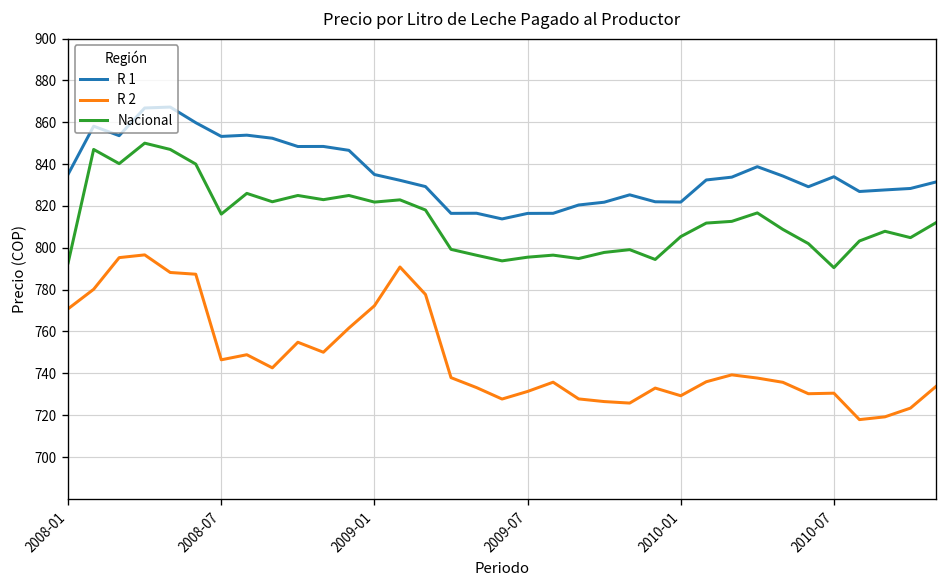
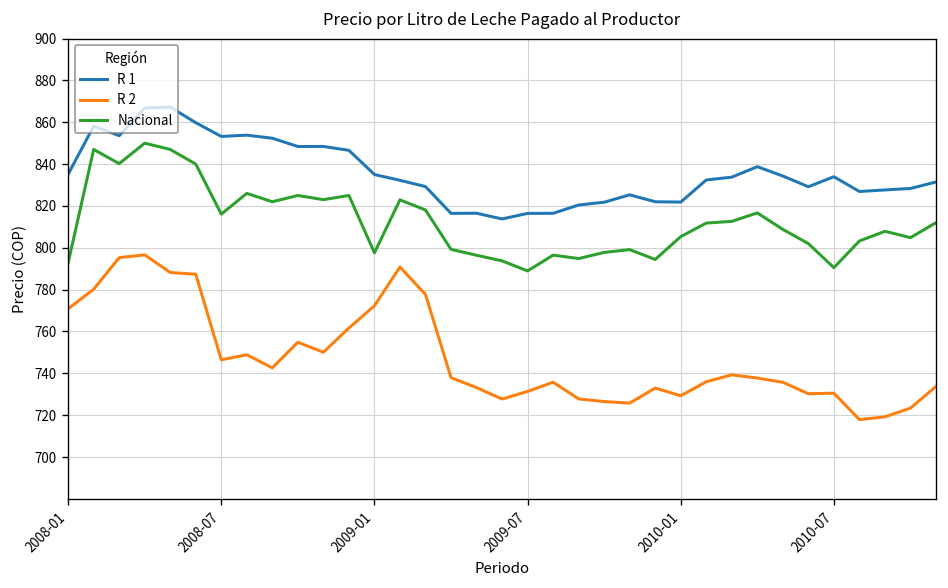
Nacional, 2009-01: 822 -> 798
Nacional, 2009-07: 796 -> 789
